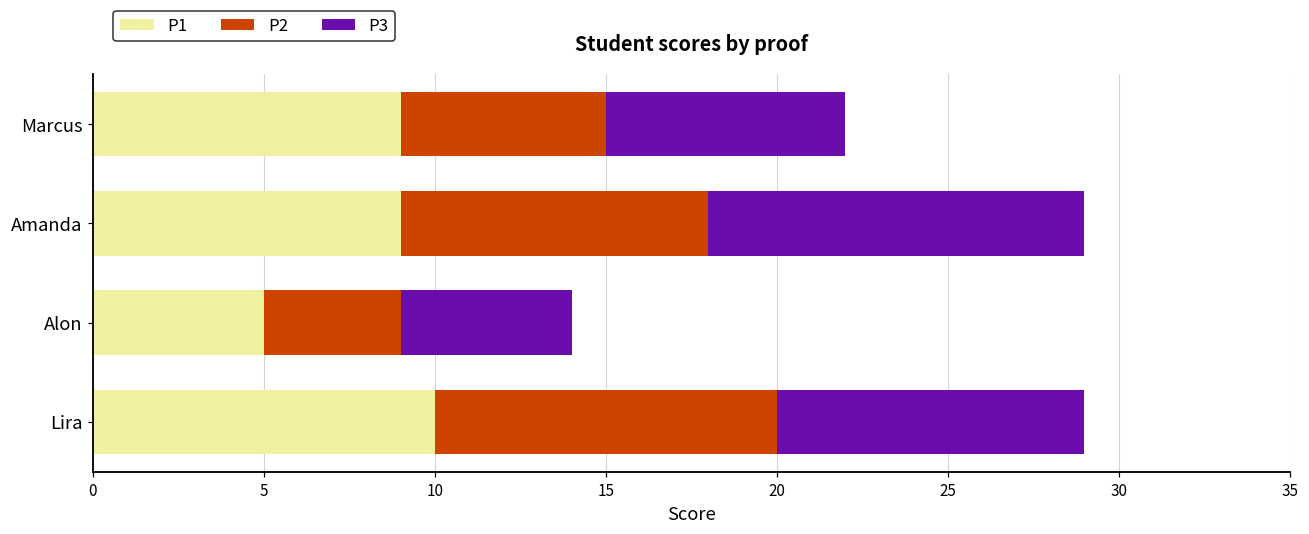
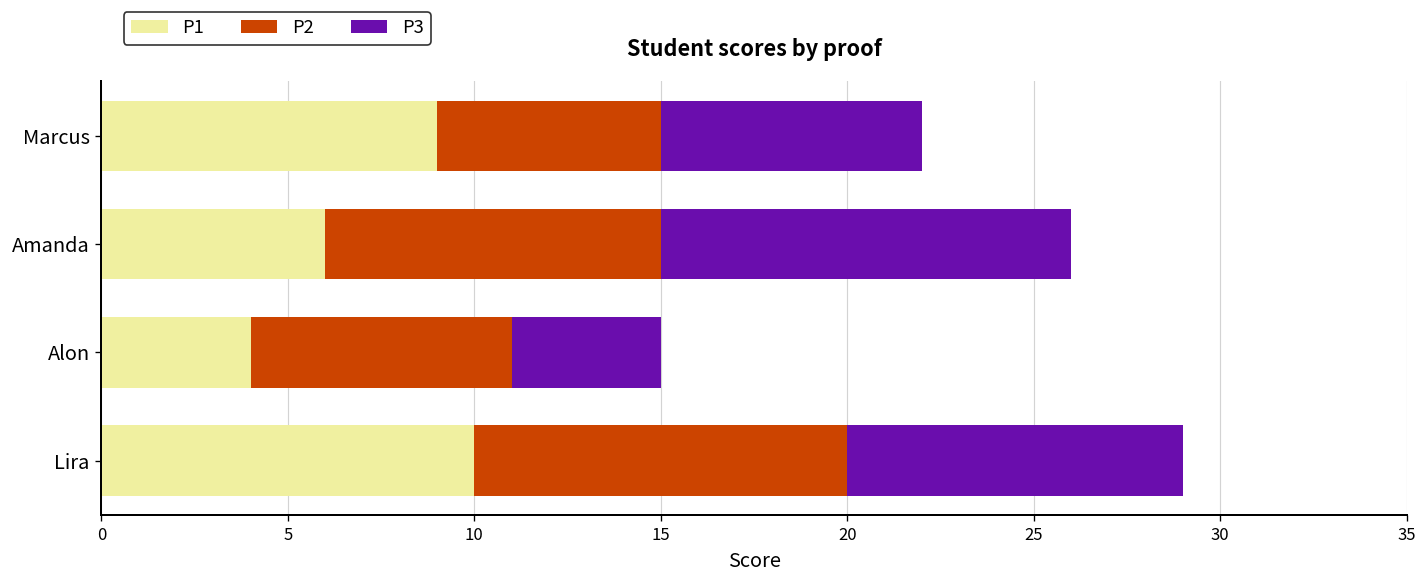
P1, Amanda: 9 -> 6
P1, Alon: 5 -> 4
P2, Alon: 4 -> 7
P3, Alon: 5 -> 4
